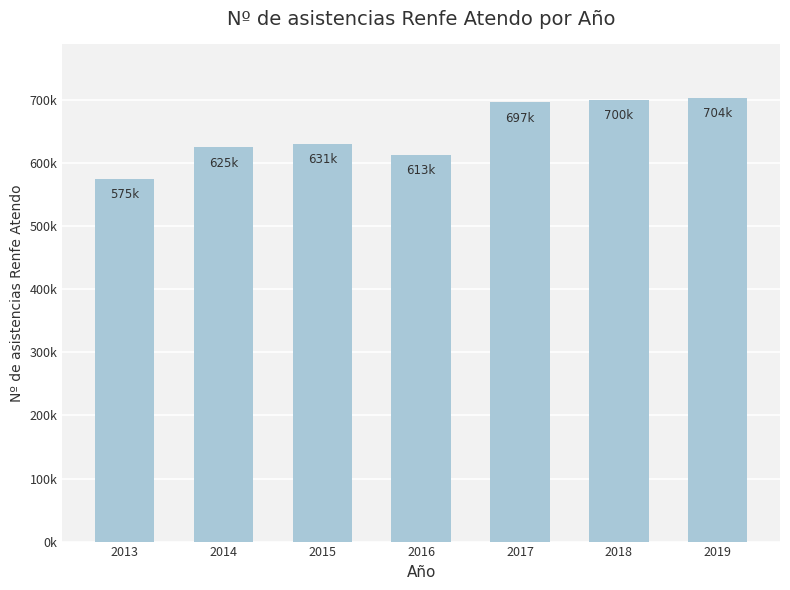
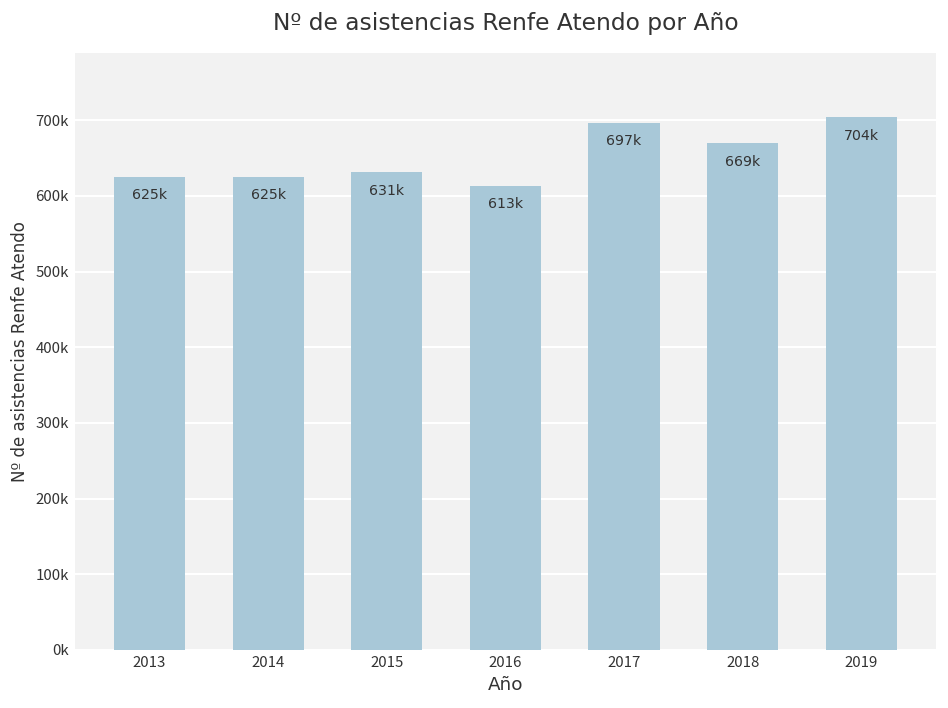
2013: 575k -> 625k
2018: 700k -> 669k
